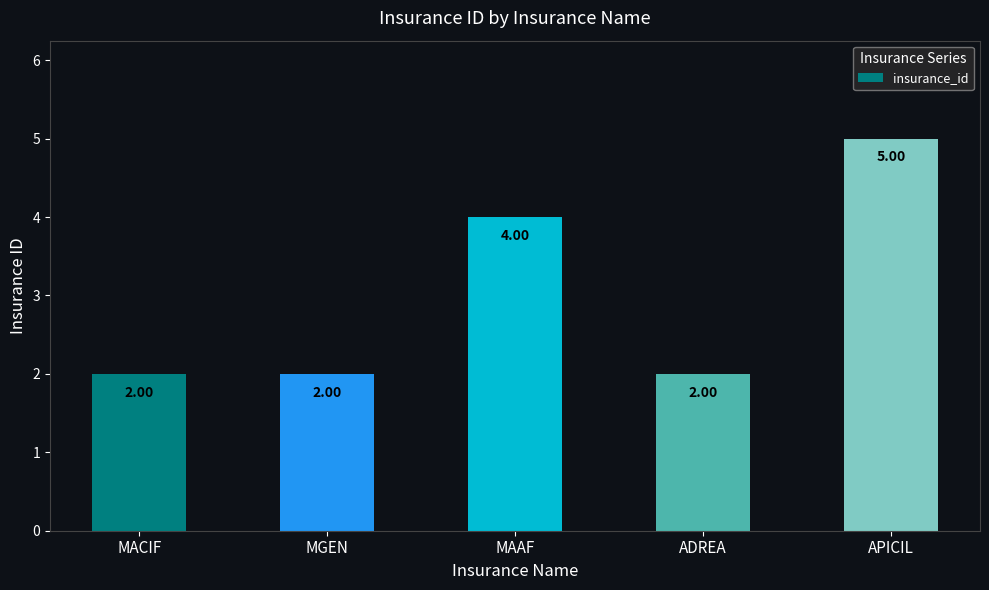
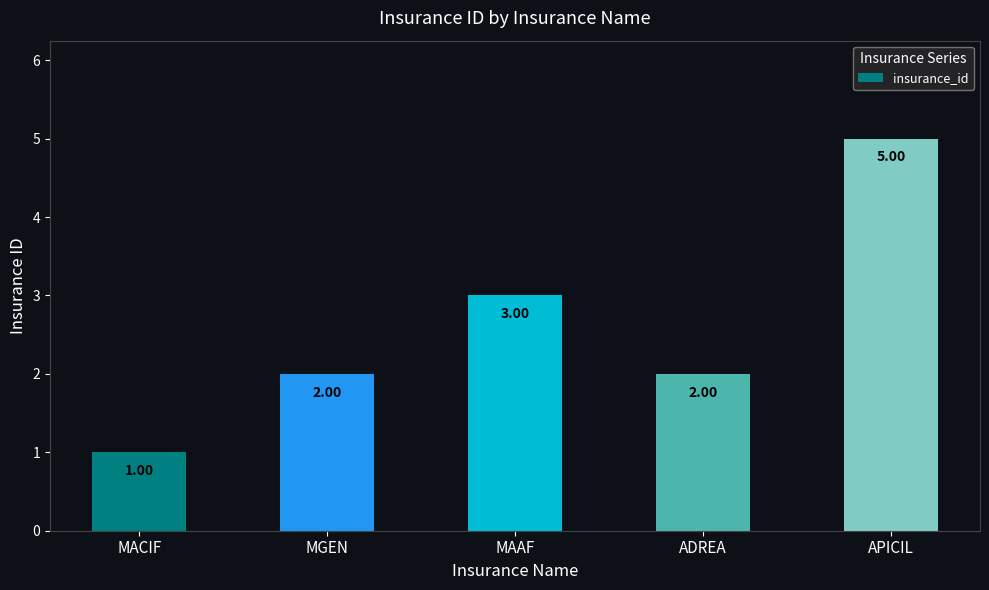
MACIF: 2.00 -> 1.00
MAAF: 4.00 -> 3.00
